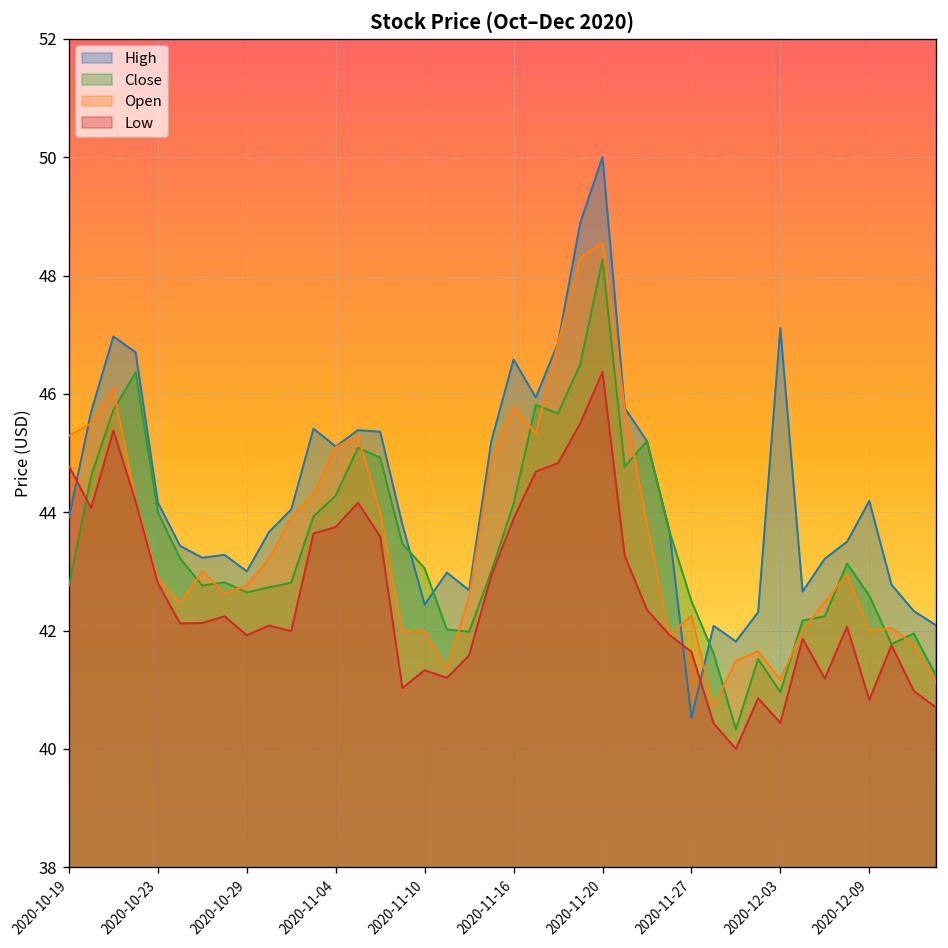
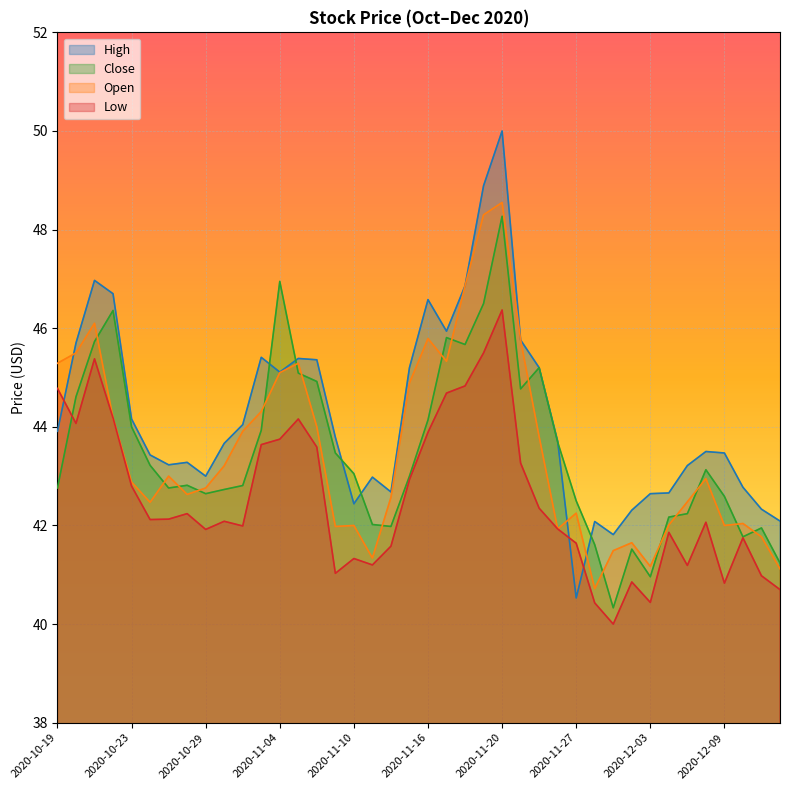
Close, 2020-11-04: 44.3 -> 47.0
High, 2020-12-03: 47.1 -> 42.6
High, 2020-12-09: 44.2 -> 43.5
